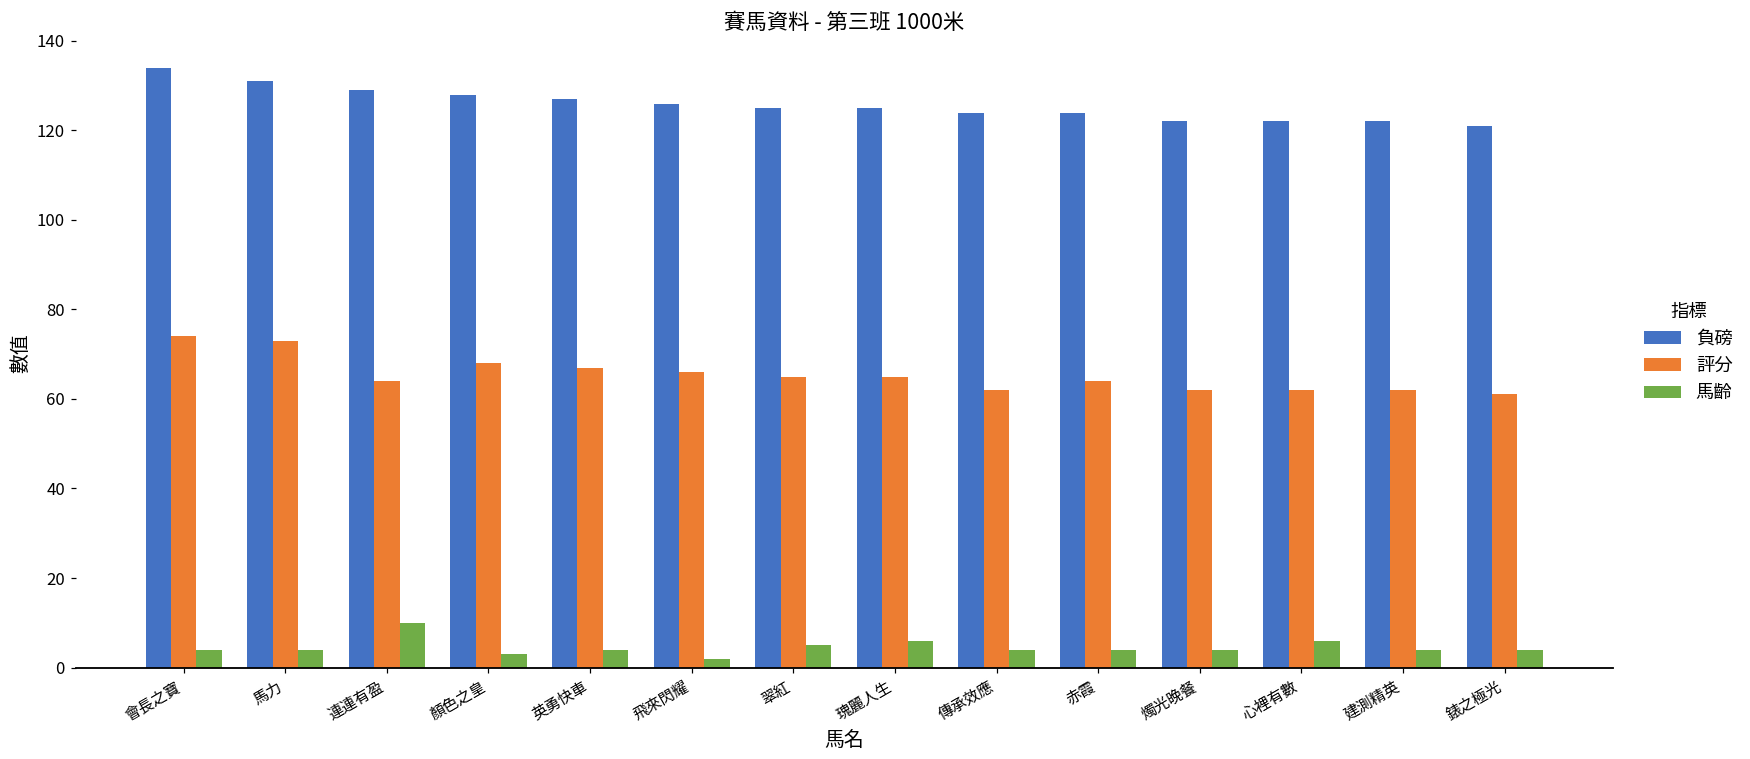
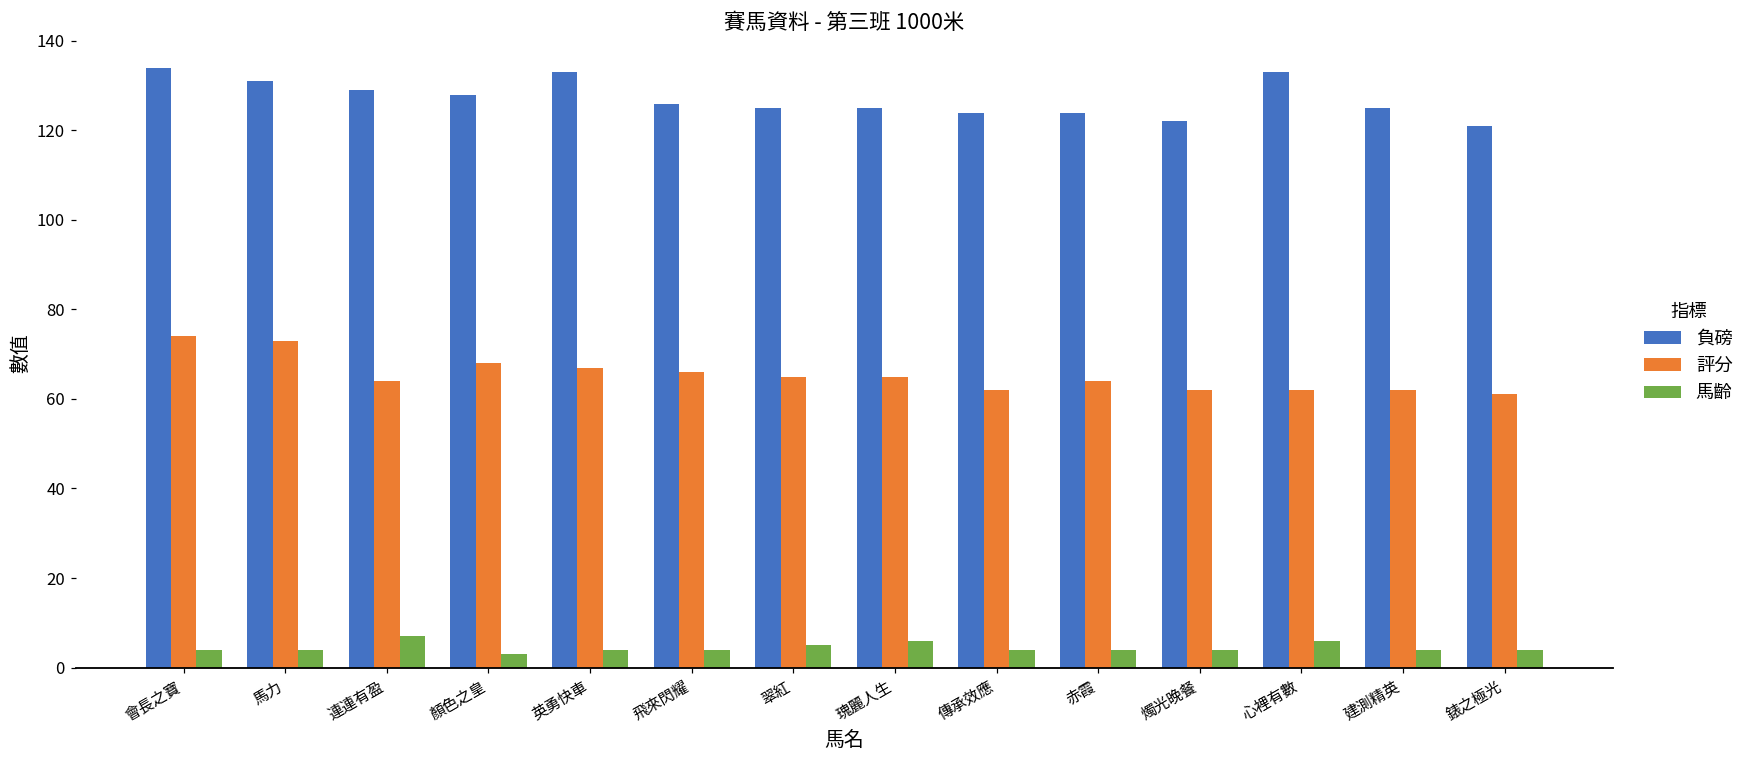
馬齡, 連連有盈: 10 -> 7
負磅, 英勇快車: 127 -> 133
馬齡, 飛來閃耀: 2 -> 4
負磅, 心裡有數: 122 -> 133
負磅, 建測精英: 122 -> 125
